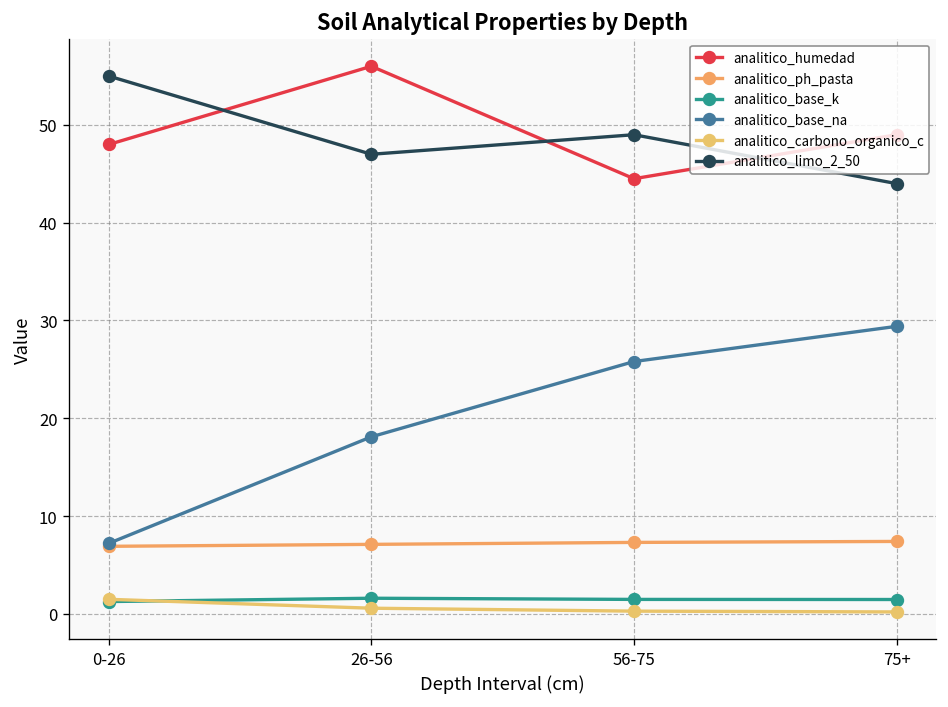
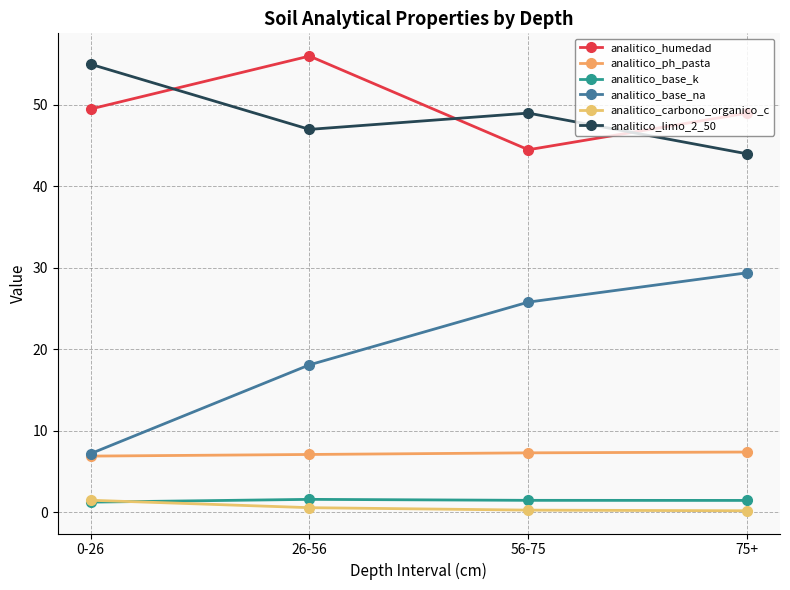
analitico_humedad, 0-26: 48 -> 50
